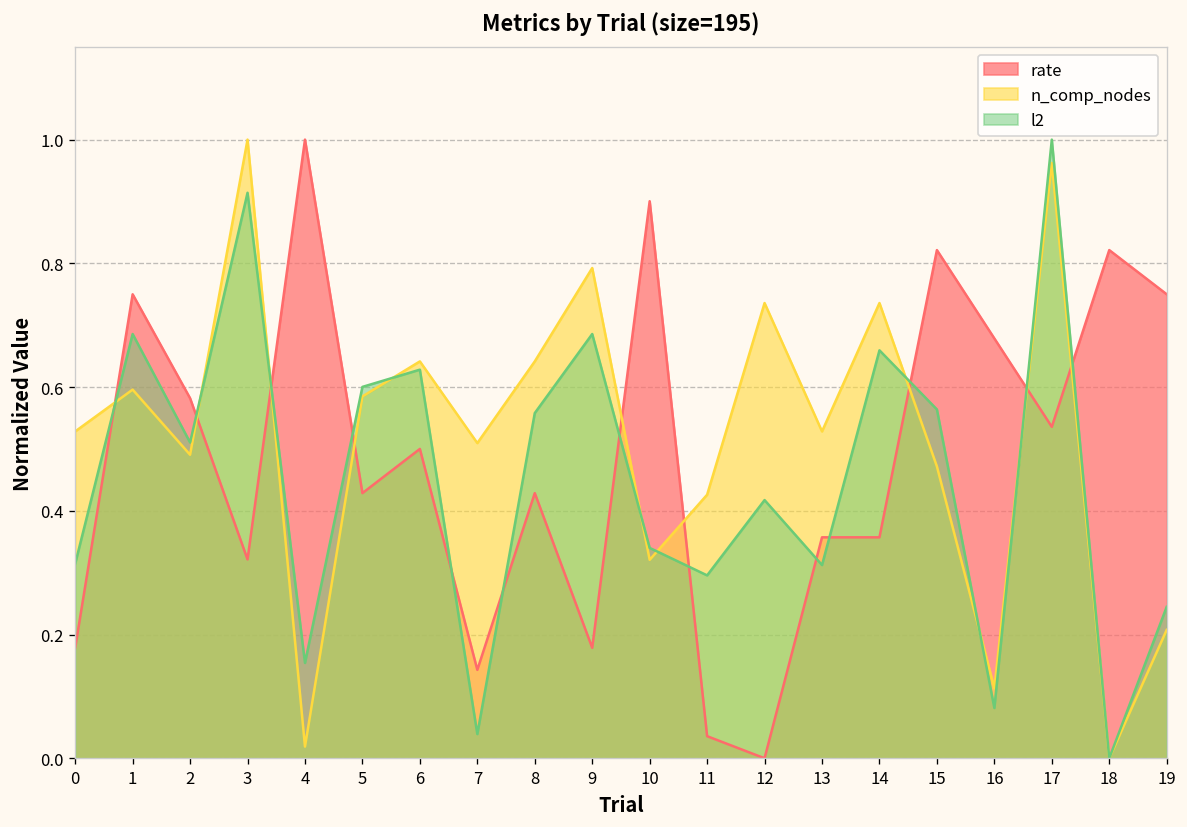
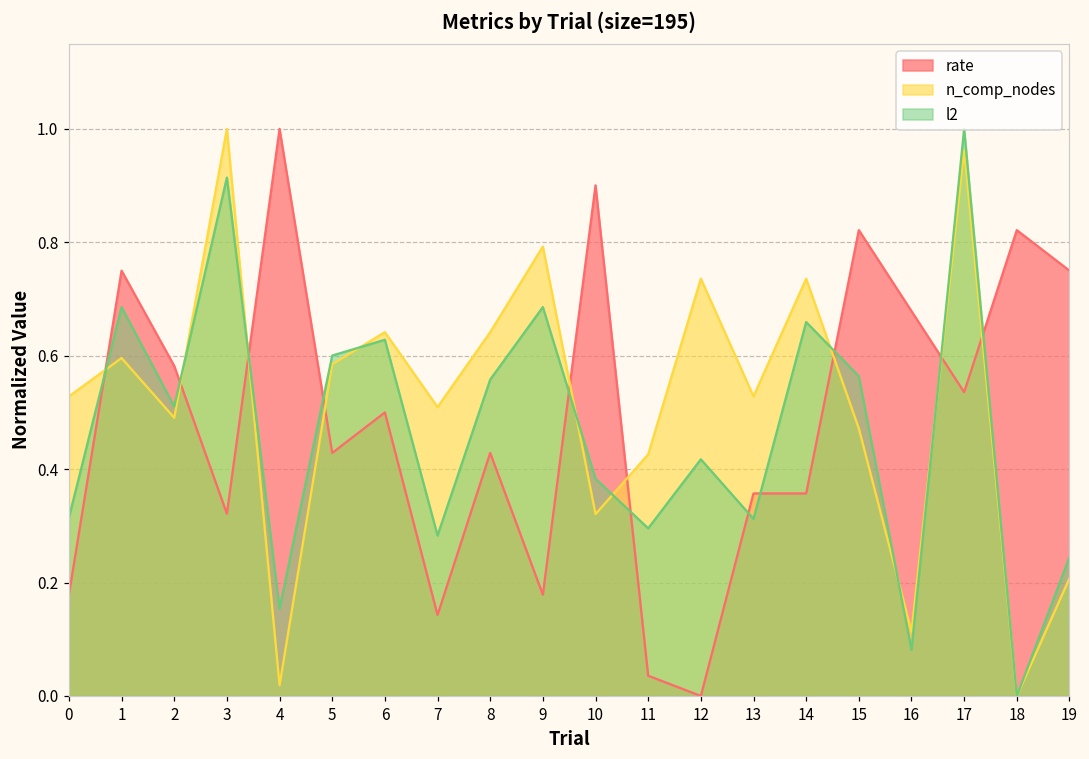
l2, 7: 0.04 -> 0.28
l2, 10: 0.34 -> 0.38
